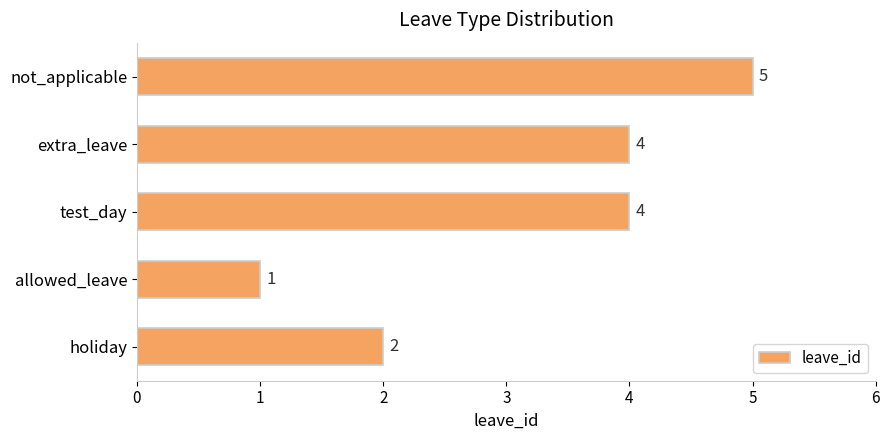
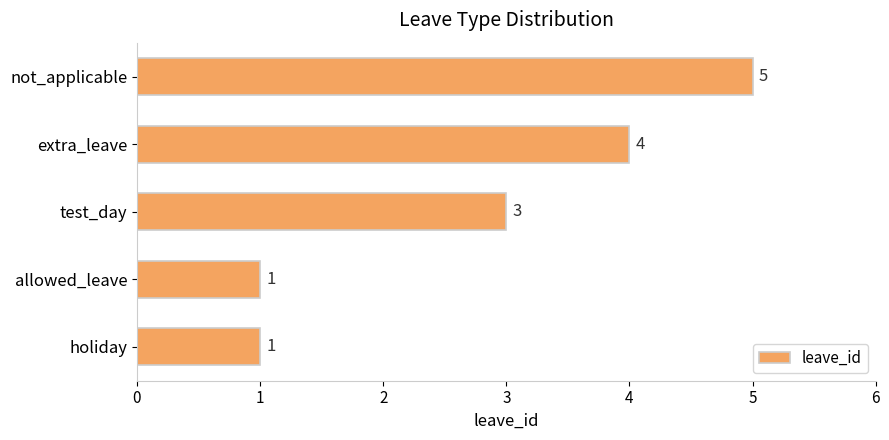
test_day: 4 -> 3
holiday: 2 -> 1
